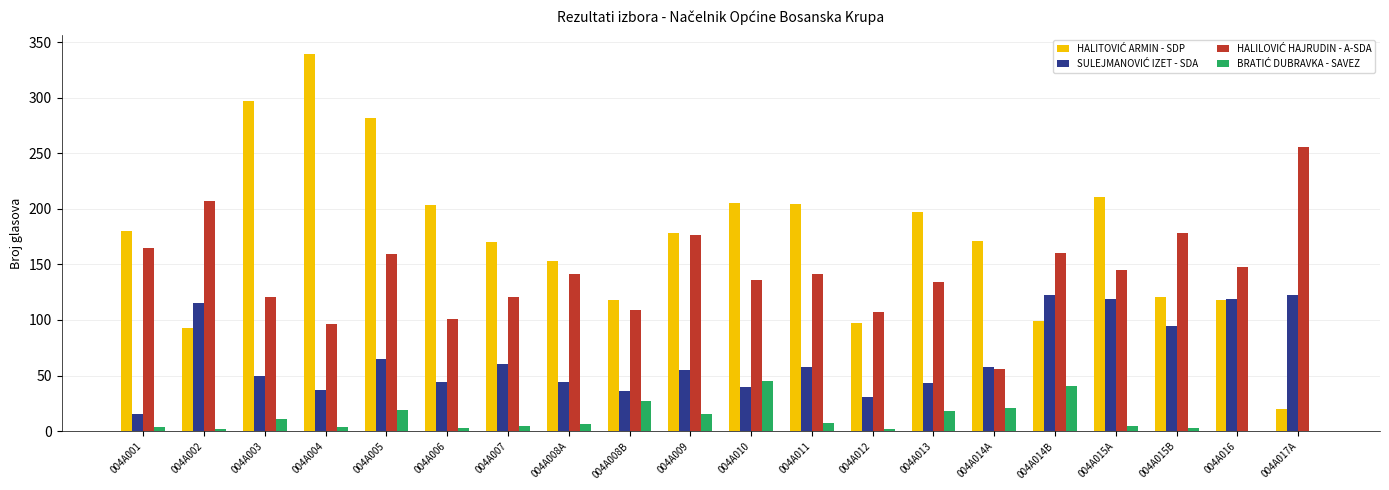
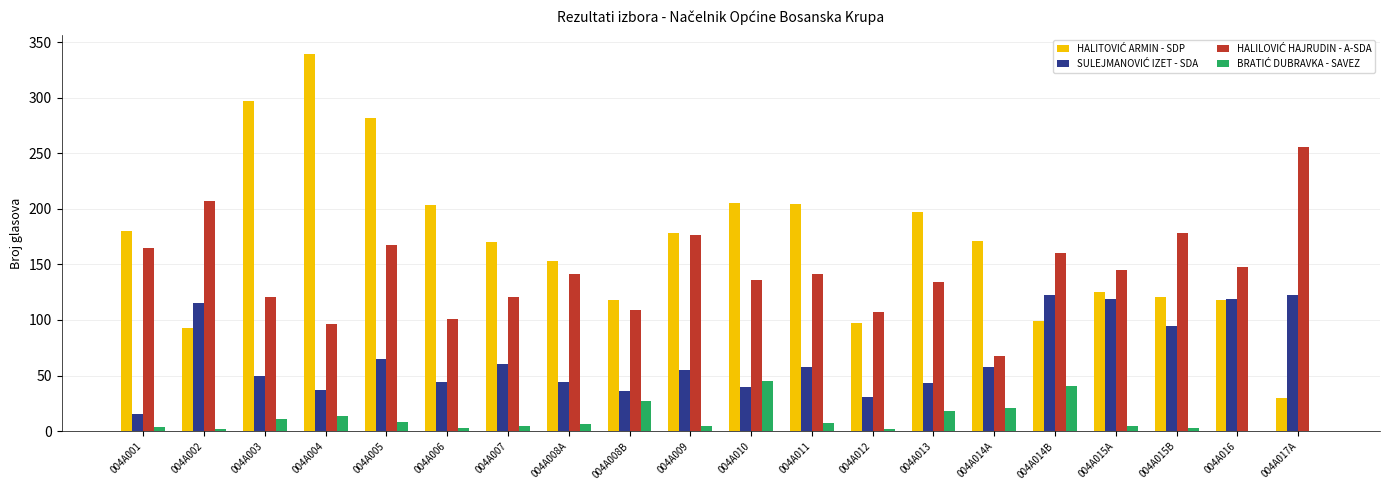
BRATIĆ DUBRAVKA - SAVEZ, 004A004: 4 -> 14
HALILOVIĆ HAJRUDIN - A-SDA, 004A005: 159 -> 167
BRATIĆ DUBRAVKA - SAVEZ, 004A005: 19 -> 8
BRATIĆ DUBRAVKA - SAVEZ, 004A009: 15 -> 5
HALILOVIĆ HAJRUDIN - A-SDA, 004A014A: 56 -> 68
HALITOVIĆ ARMIN - SDP, 004A015A: 211 -> 125
HALITOVIĆ ARMIN - SDP, 004A017A: 20 -> 30
